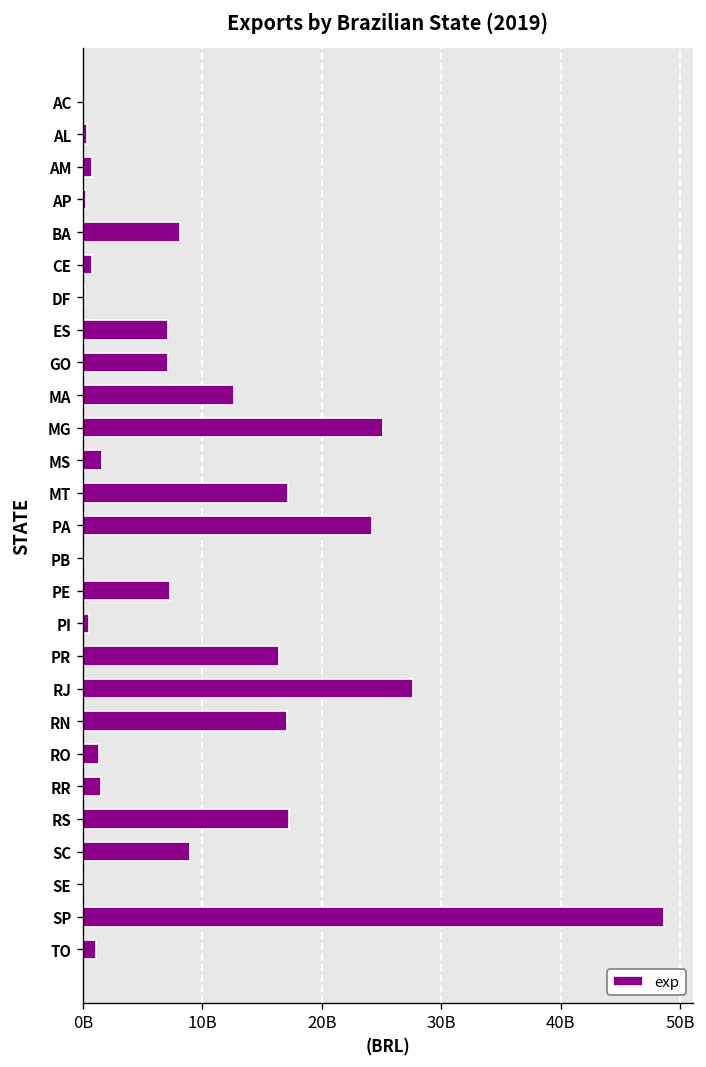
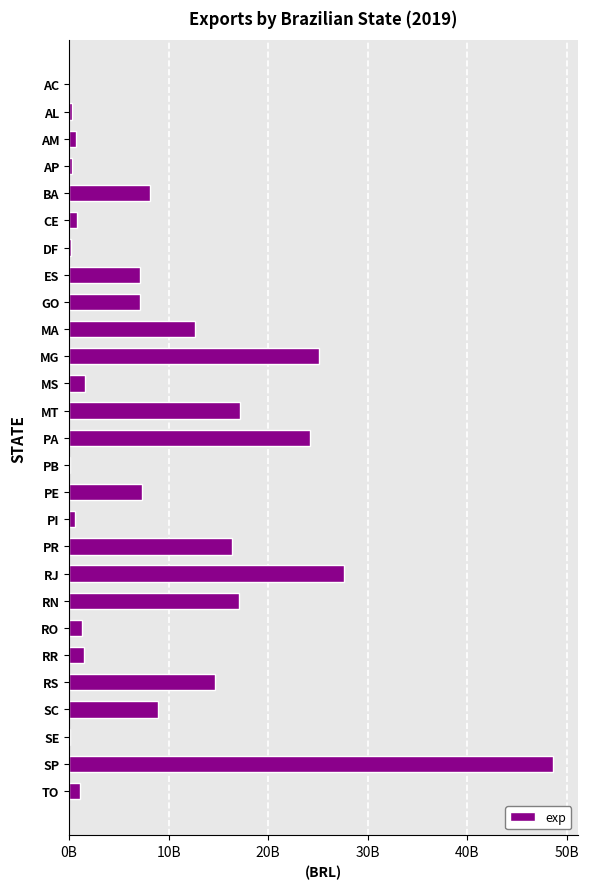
RS: 17000000000 -> 15000000000
